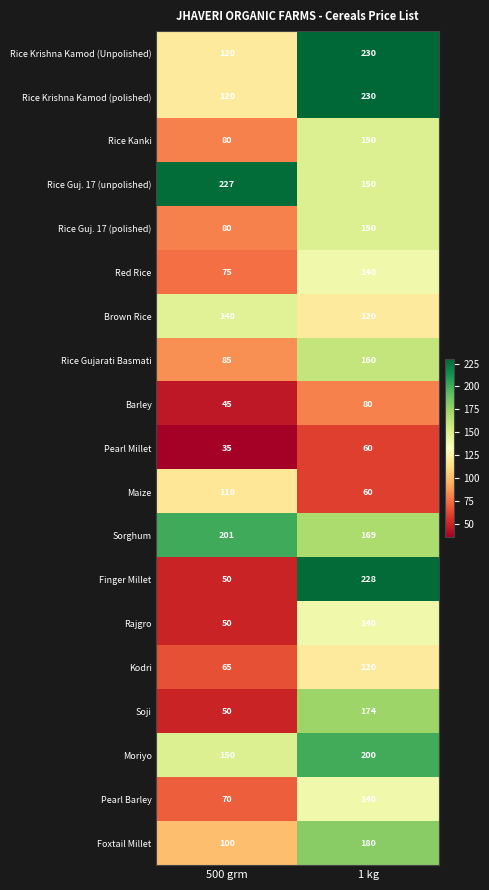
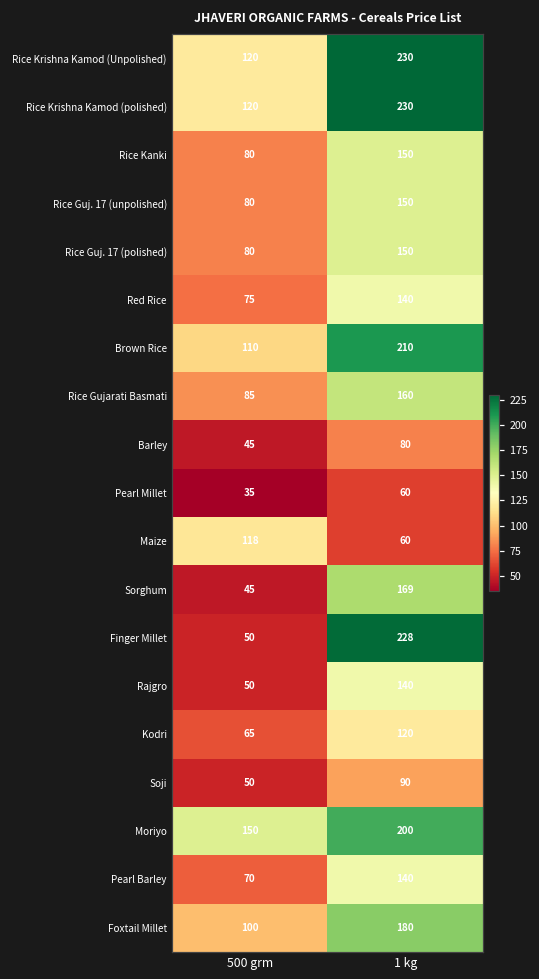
Rice Guj. 17 (unpolished), 500 grm: 227 -> 80
Brown Rice, 500 grm: 148 -> 110
Brown Rice, 1 kg: 120 -> 210
Sorghum, 500 grm: 201 -> 45
Soji, 1 kg: 174 -> 90
